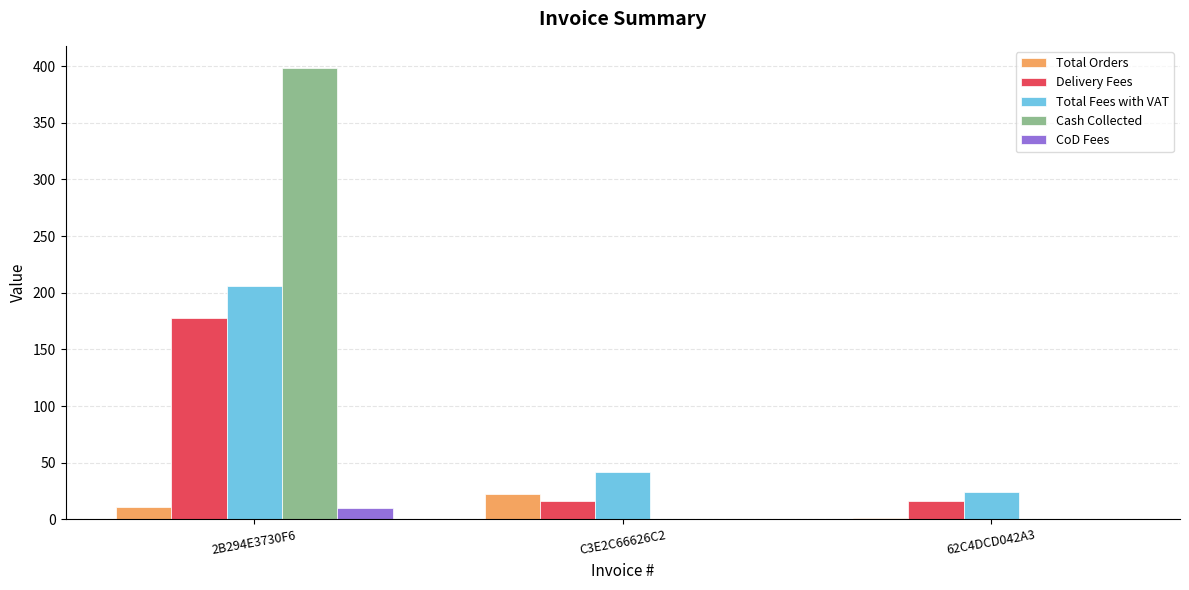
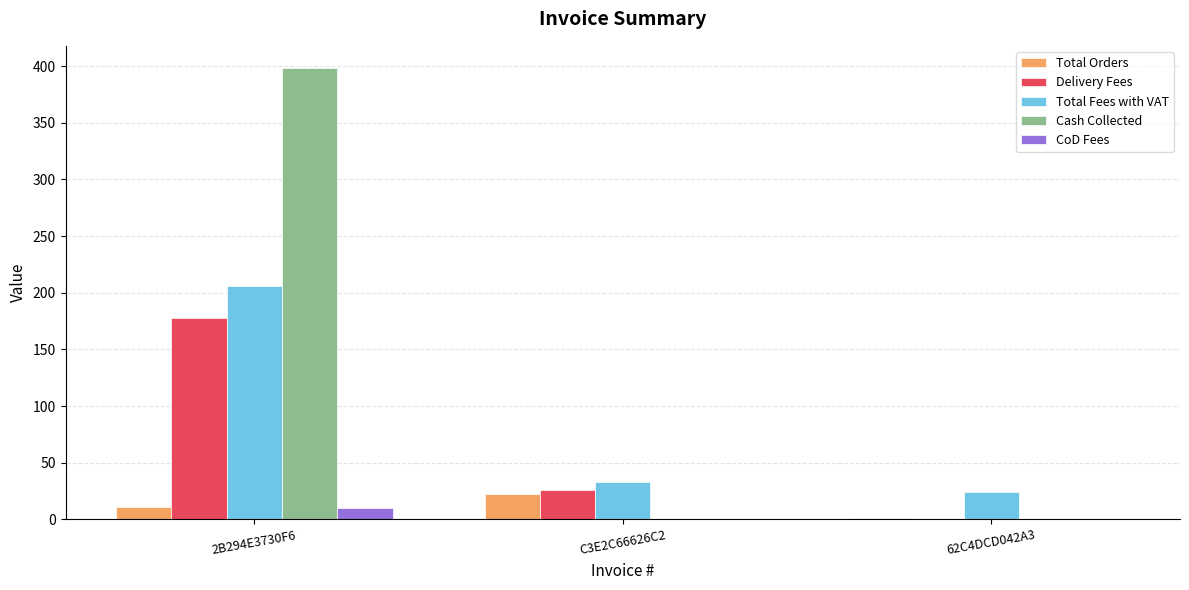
Delivery Fees, C3E2C66626C2: 16 -> 26
Total Fees with VAT, C3E2C66626C2: 41 -> 33
Delivery Fees, 62C4DCD042A3: 16 -> 0
